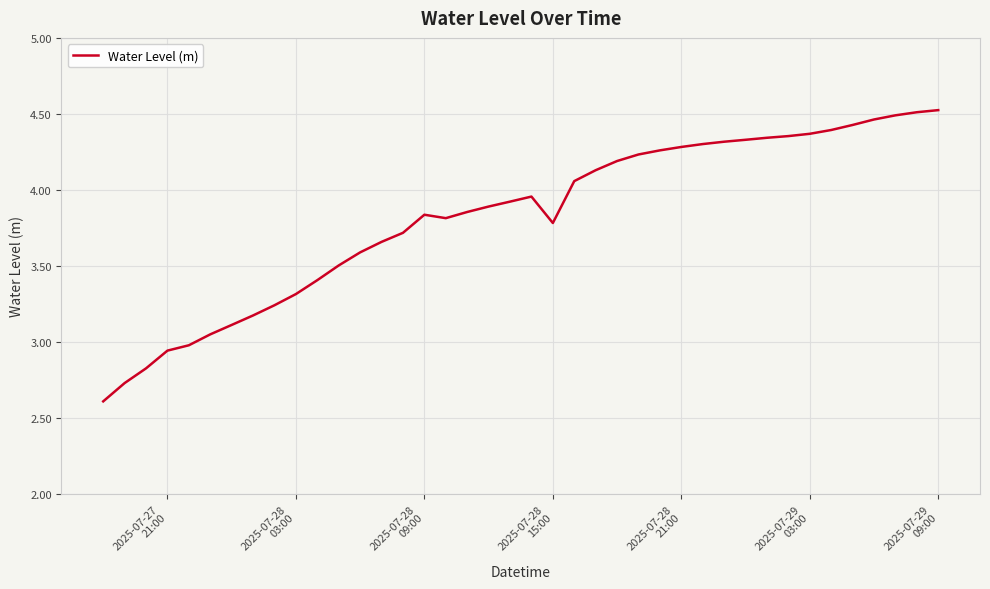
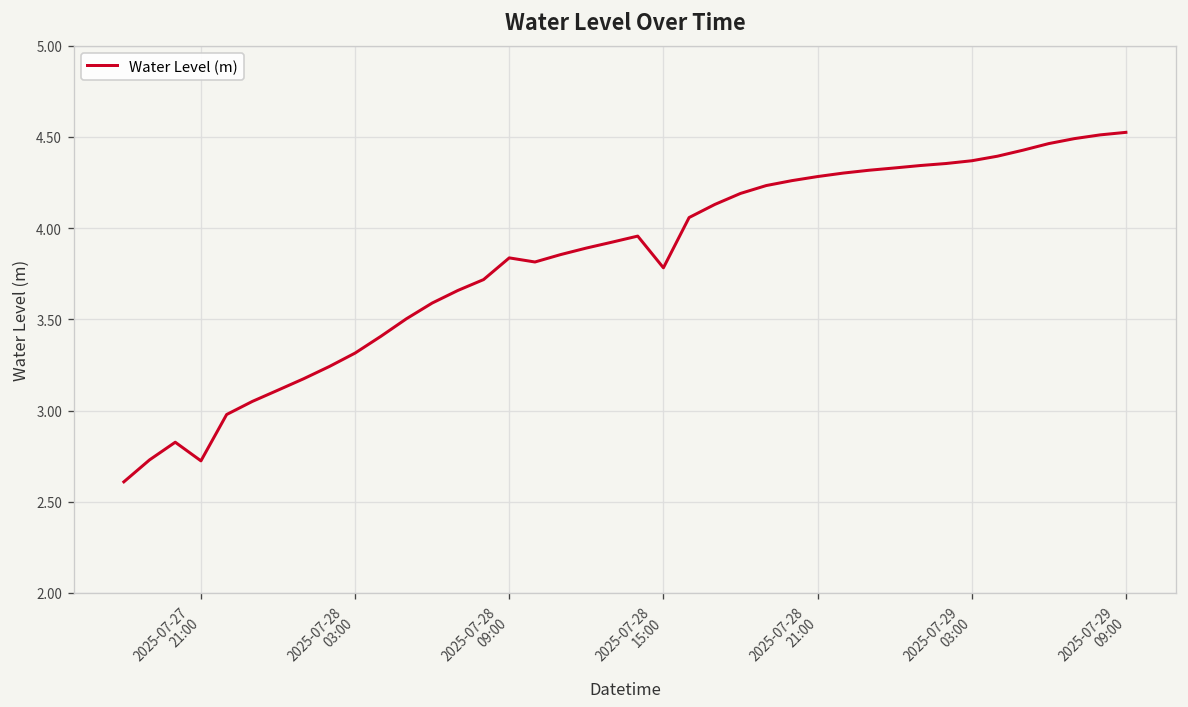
2025-07-27 21:00: 2.94 -> 2.72
